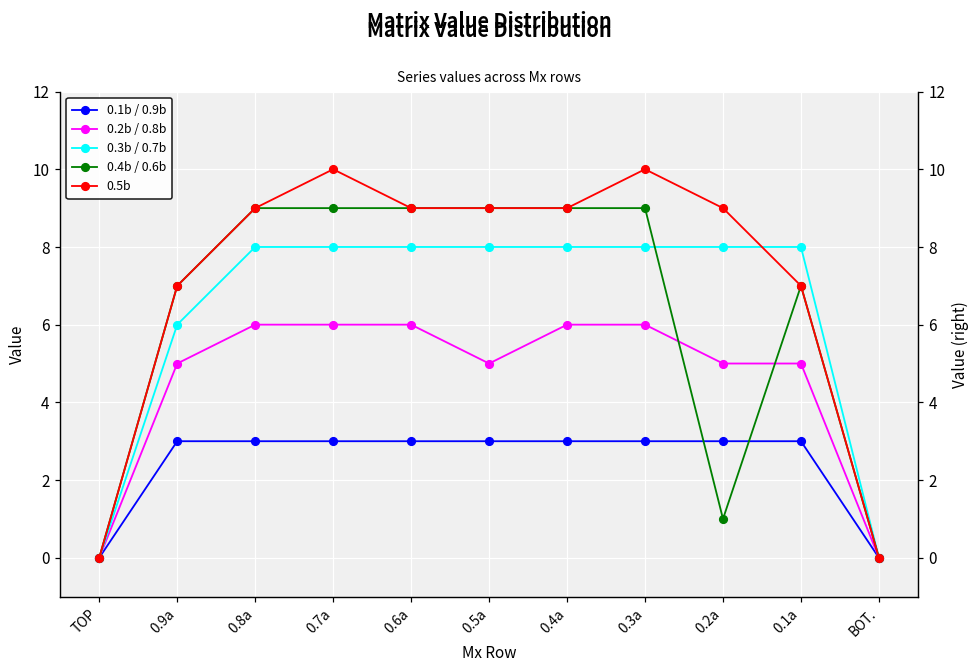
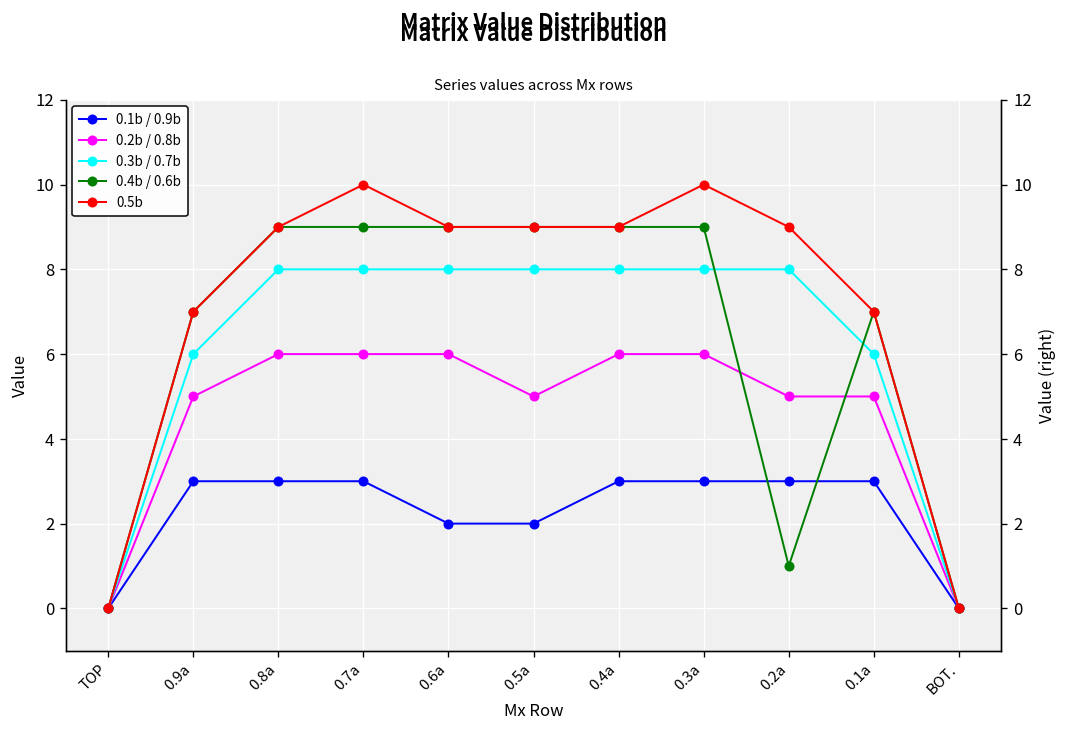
0.1b / 0.9b, 0.6a: 3 -> 2
0.1b / 0.9b, 0.5a: 3 -> 2
0.3b / 0.7b, 0.1a: 8 -> 6
